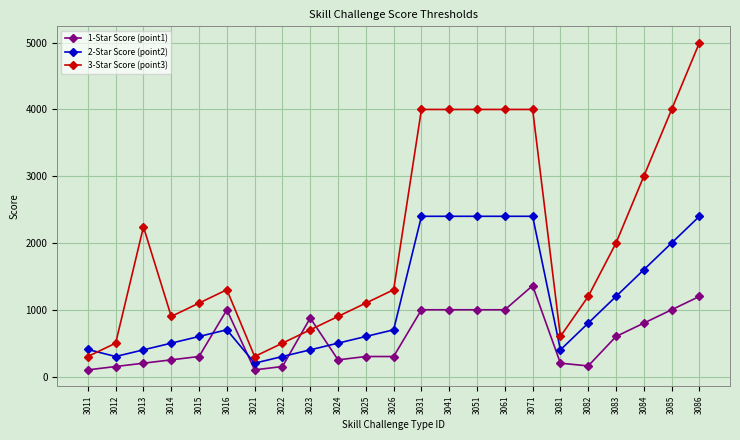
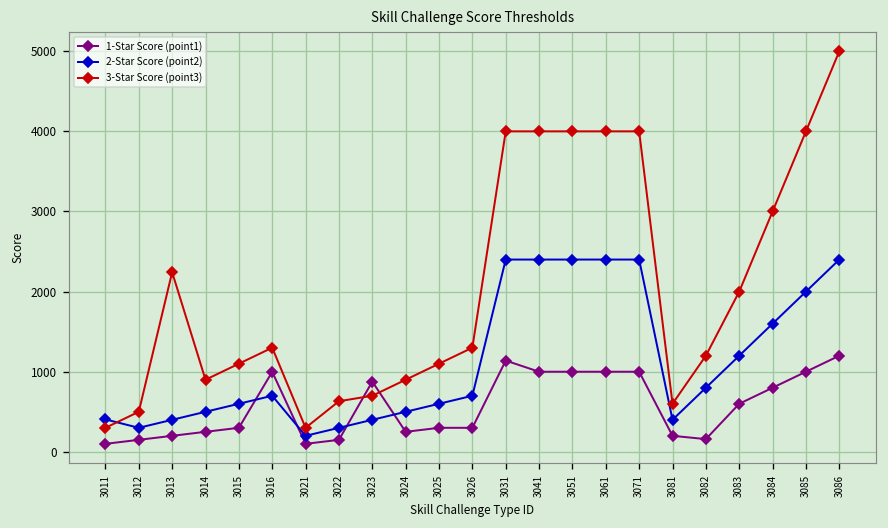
3-Star Score (point3), 3022: 500 -> 600
1-Star Score (point1), 3031: 1000 -> 1100
1-Star Score (point1), 3071: 1400 -> 1000
